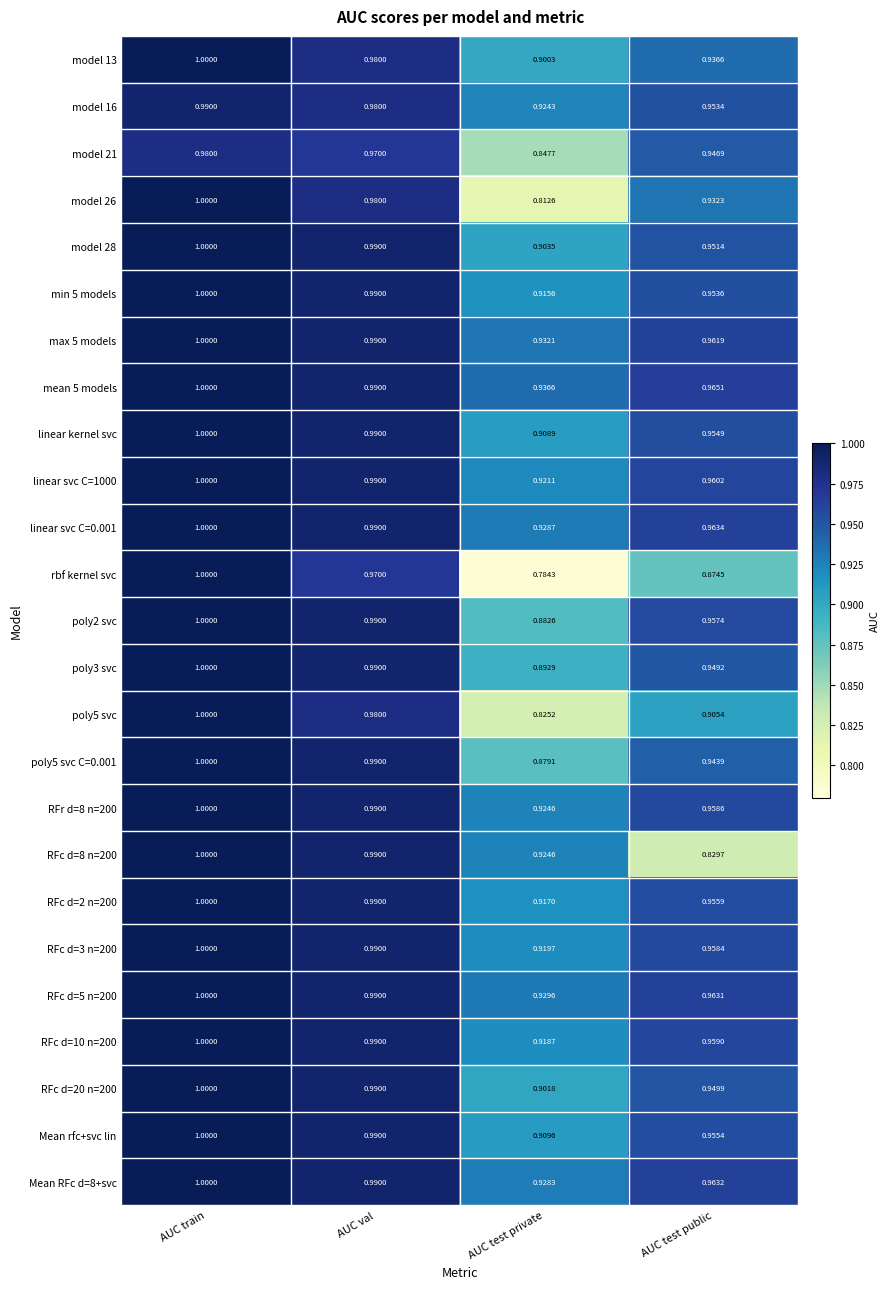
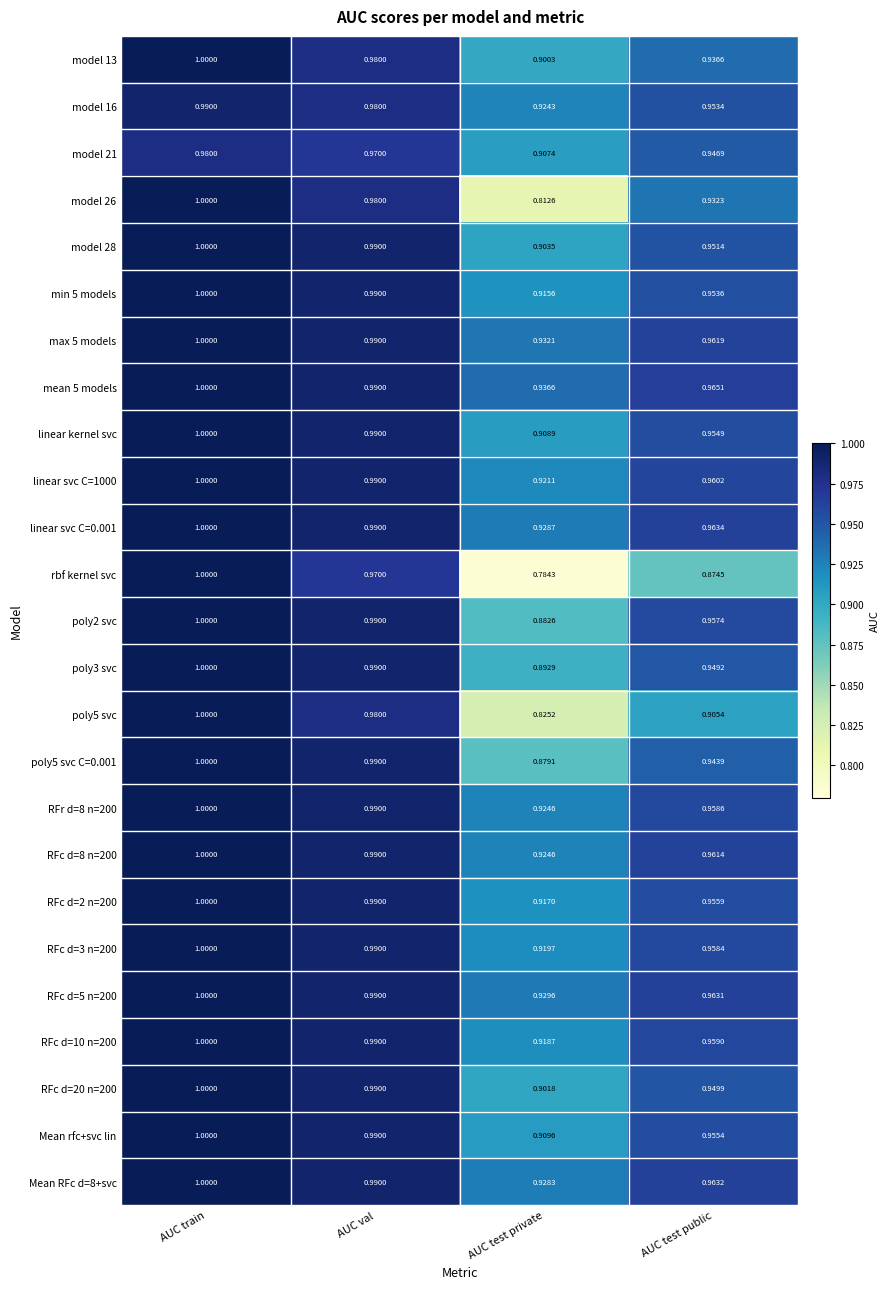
model 21, AUC test private: 0.8477 -> 0.9074
RFc d=8 n=200, AUC test public: 0.8297 -> 0.9614
